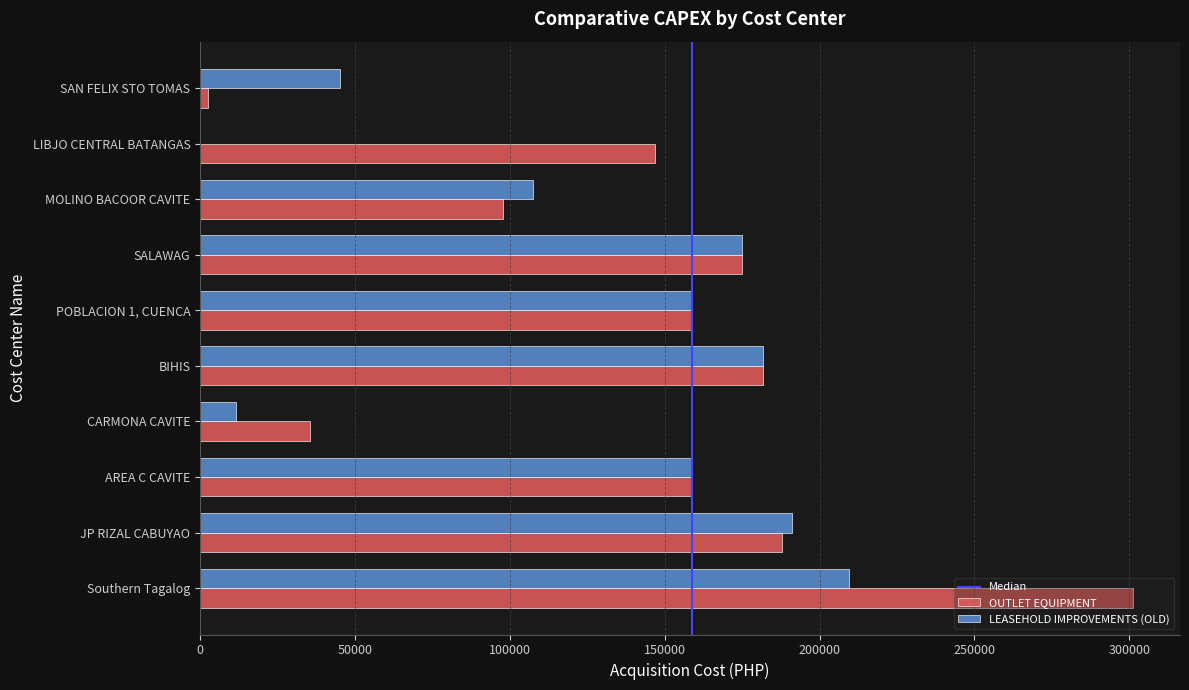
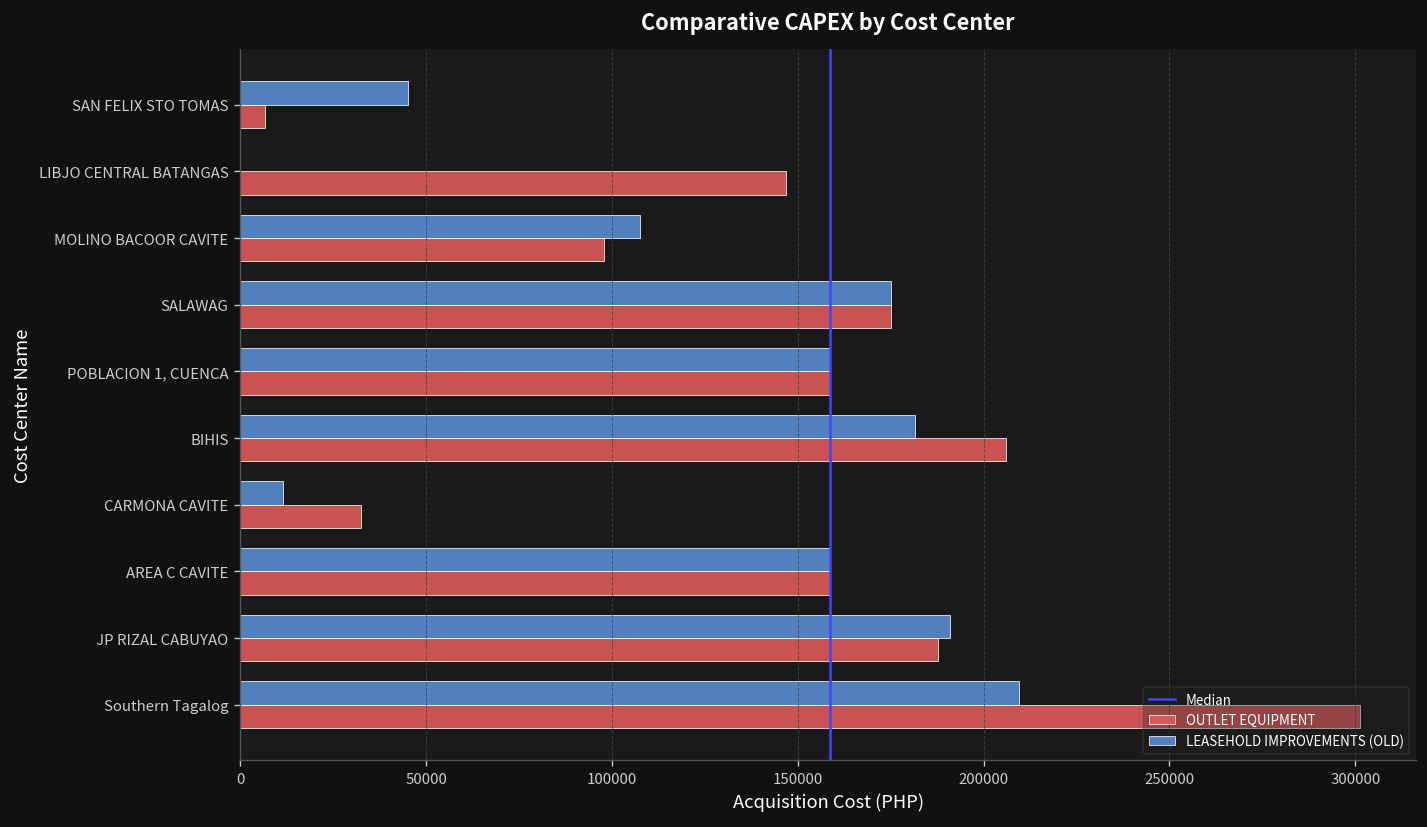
OUTLET EQUIPMENT, SAN FELIX STO TOMAS: 2000 -> 7000
OUTLET EQUIPMENT, BIHIS: 182000 -> 206000
OUTLET EQUIPMENT, CARMONA CAVITE: 35000 -> 33000
